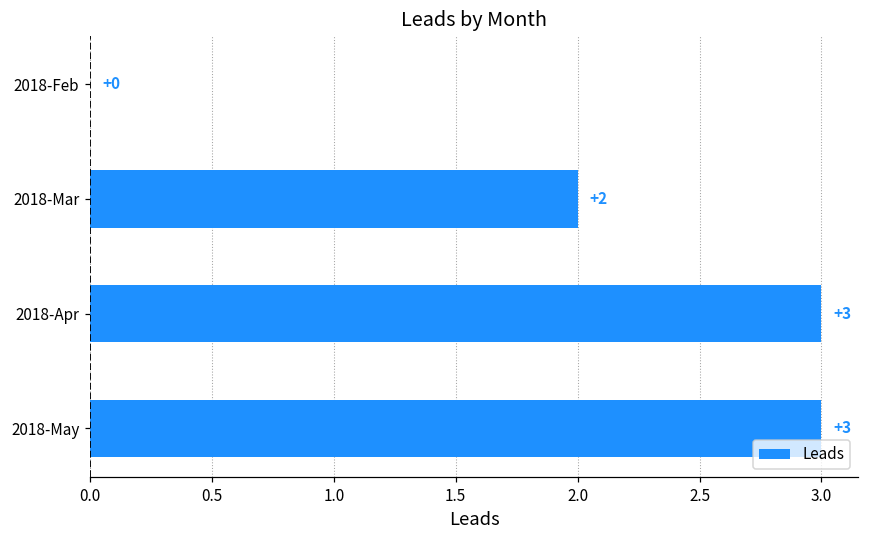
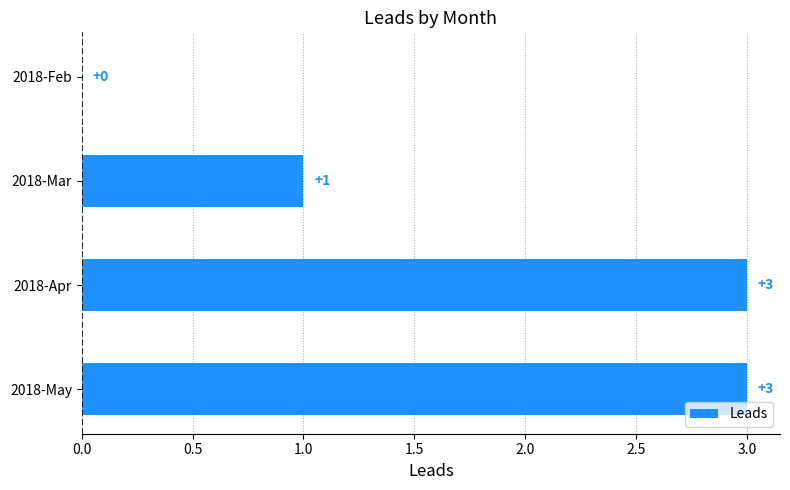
2018-Mar: +2 -> +1
